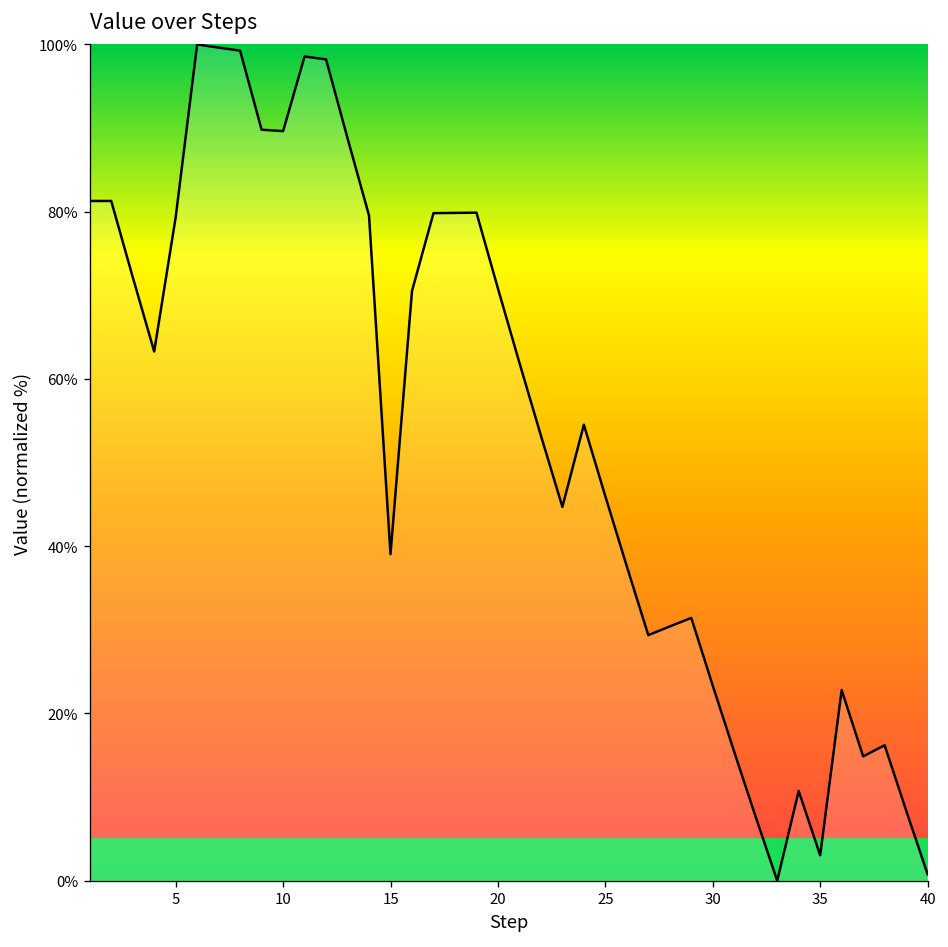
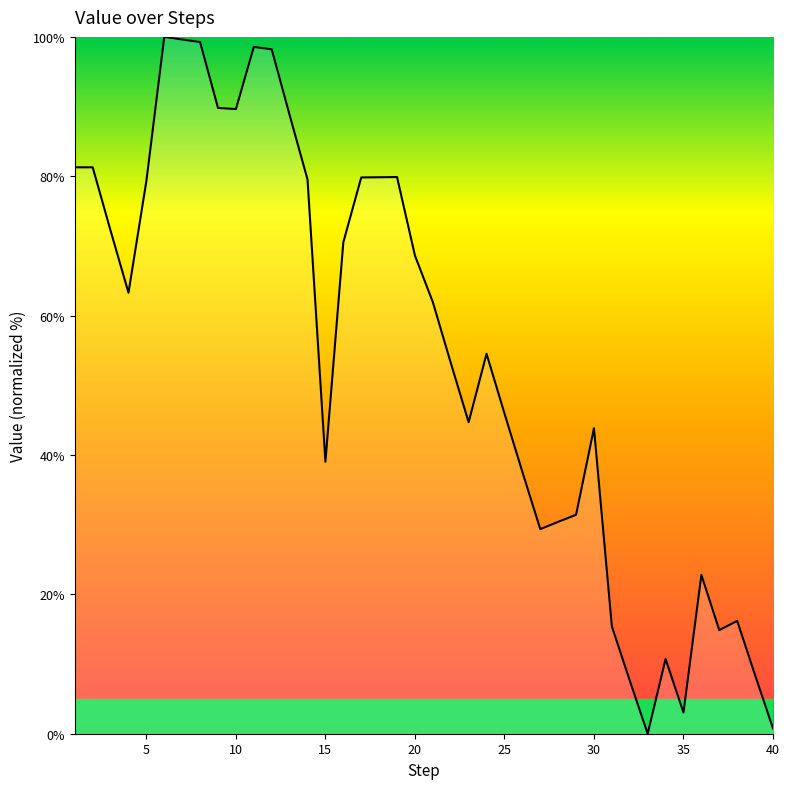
20: 71% -> 69%
30: 23% -> 44%
